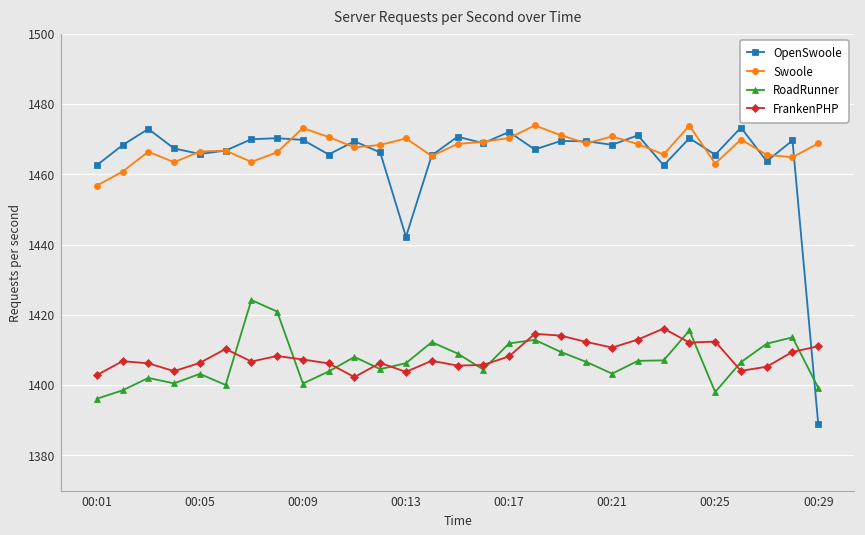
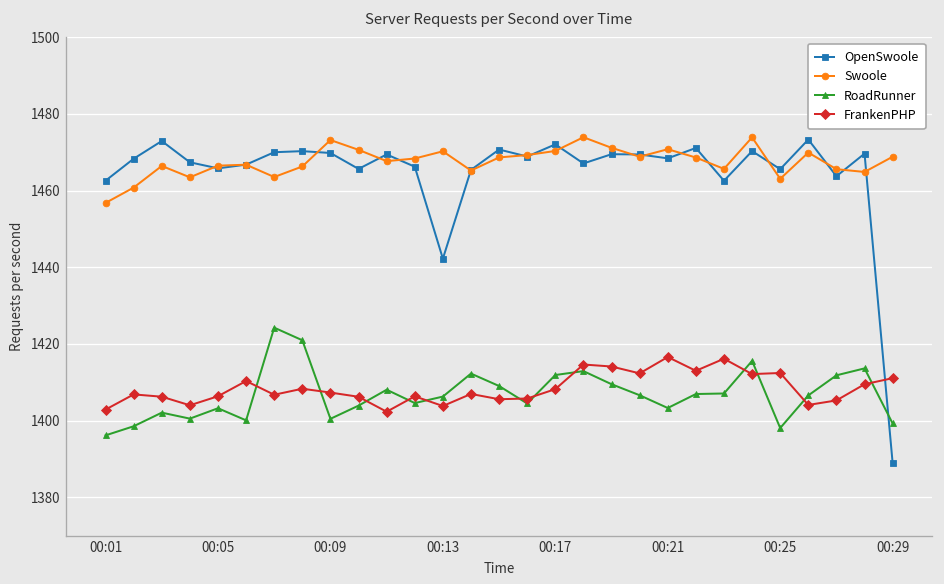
FrankenPHP, 00:21: 1411 -> 1417
